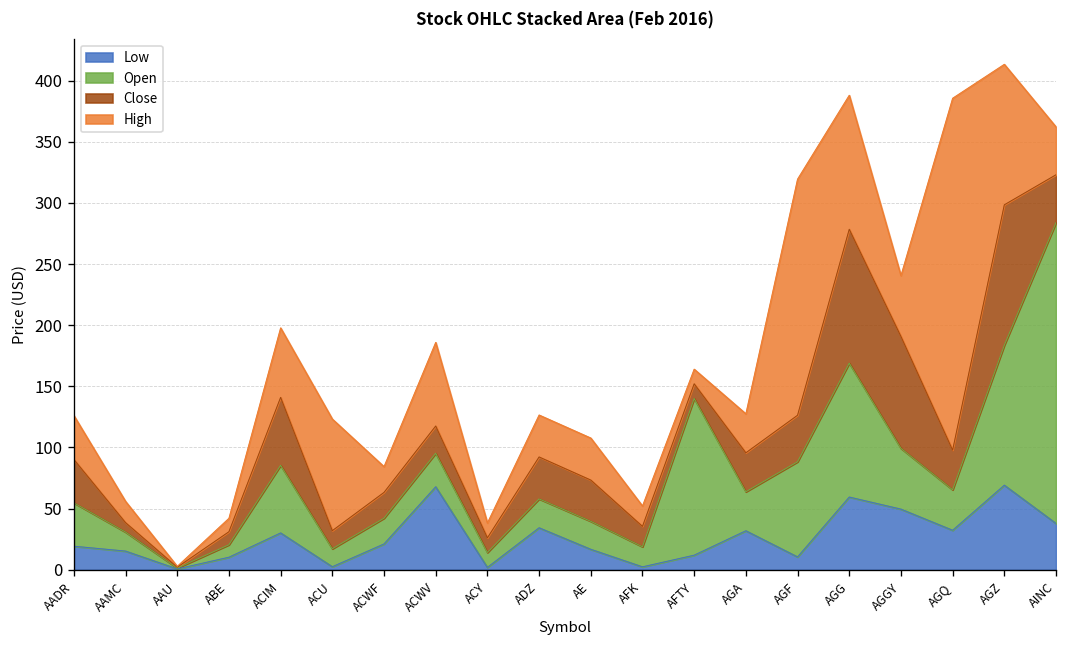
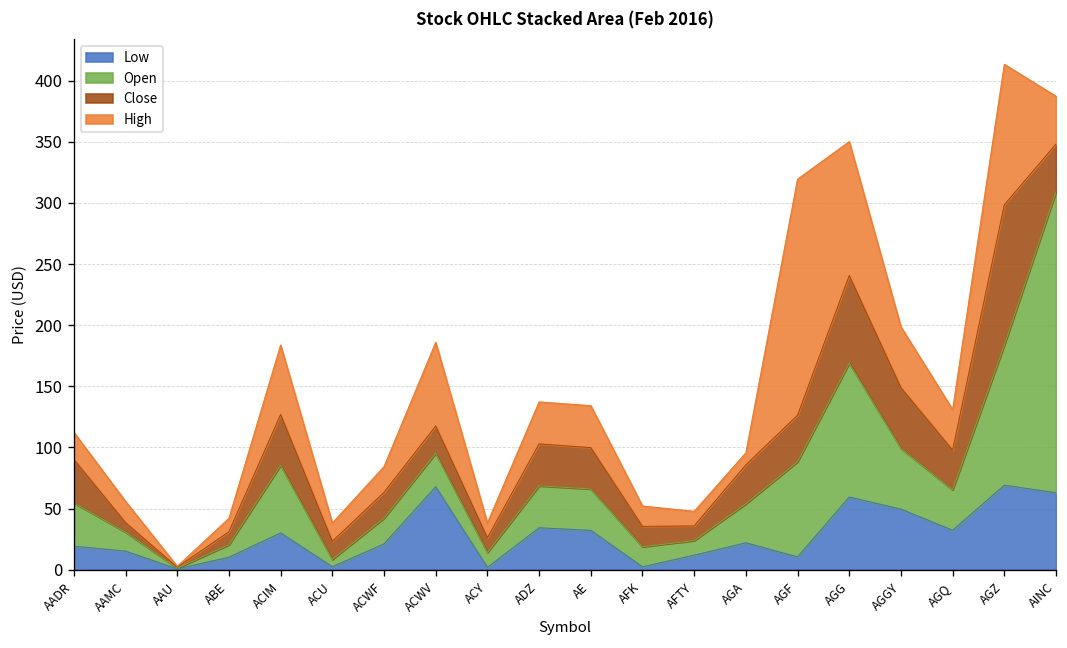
High, AADR: 36 -> 22
Close, ACIM: 56 -> 42
Open, ACU: 15 -> 6
High, ACU: 91 -> 15
Open, ADZ: 24 -> 34
Low, AE: 17 -> 32
Open, AE: 23 -> 34
Open, AFTY: 128 -> 12
Low, AGA: 32 -> 22
High, AGA: 32 -> 10
Close, AGG: 110 -> 72
Close, AGGY: 91 -> 50
High, AGQ: 288 -> 33
Low, AINC: 38 -> 63
